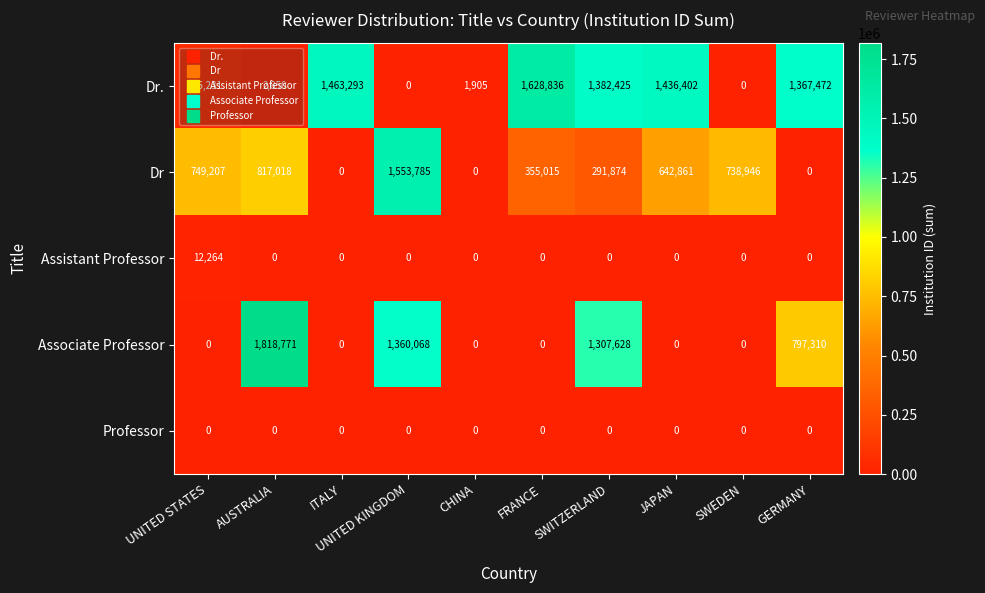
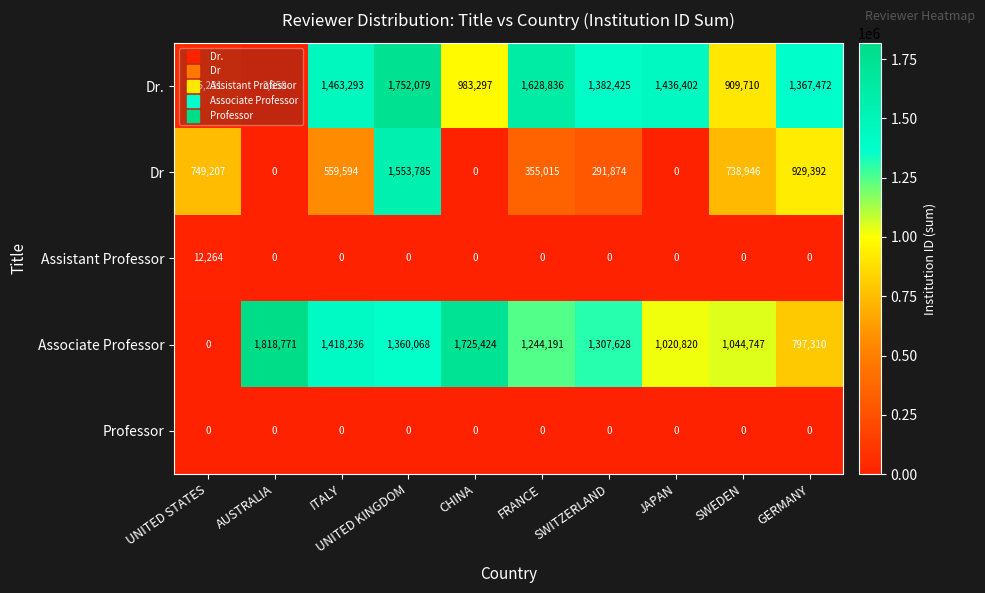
Dr., UNITED KINGDOM: 0 -> 1,752,079
Dr., CHINA: 1,905 -> 983,297
Dr., SWEDEN: 0 -> 909,710
Dr, AUSTRALIA: 817,018 -> 0
Dr, ITALY: 0 -> 559,594
Dr, JAPAN: 642,861 -> 0
Dr, GERMANY: 0 -> 929,392
Associate Professor, ITALY: 0 -> 1,418,236
Associate Professor, CHINA: 0 -> 1,725,424
Associate Professor, FRANCE: 0 -> 1,244,191
Associate Professor, JAPAN: 0 -> 1,020,820
Associate Professor, SWEDEN: 0 -> 1,044,747
